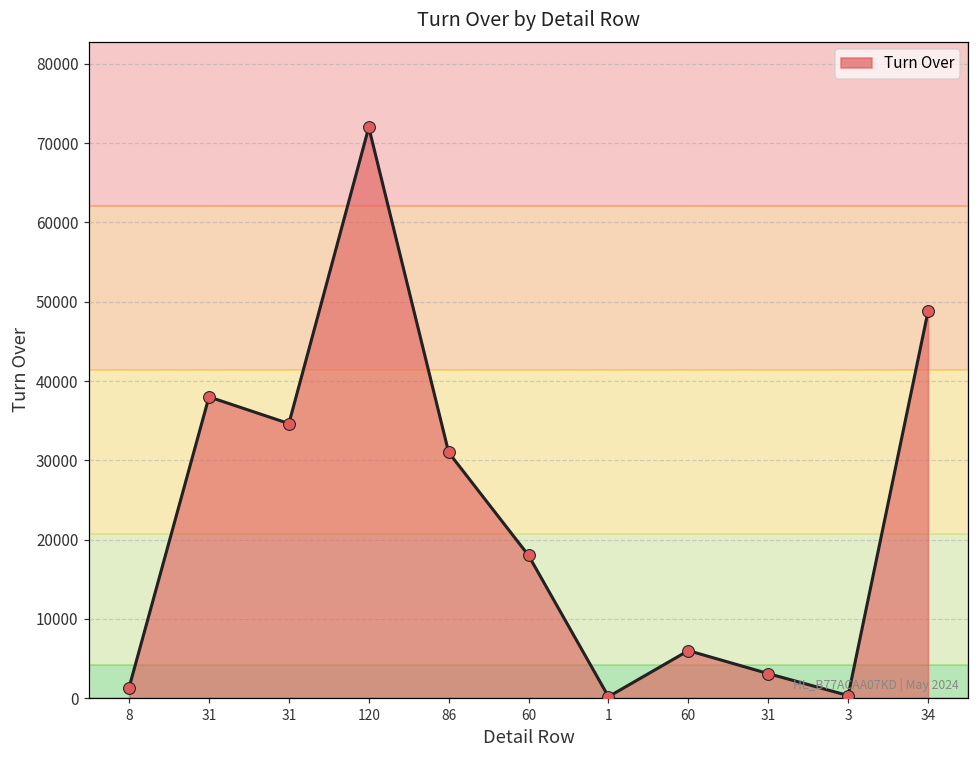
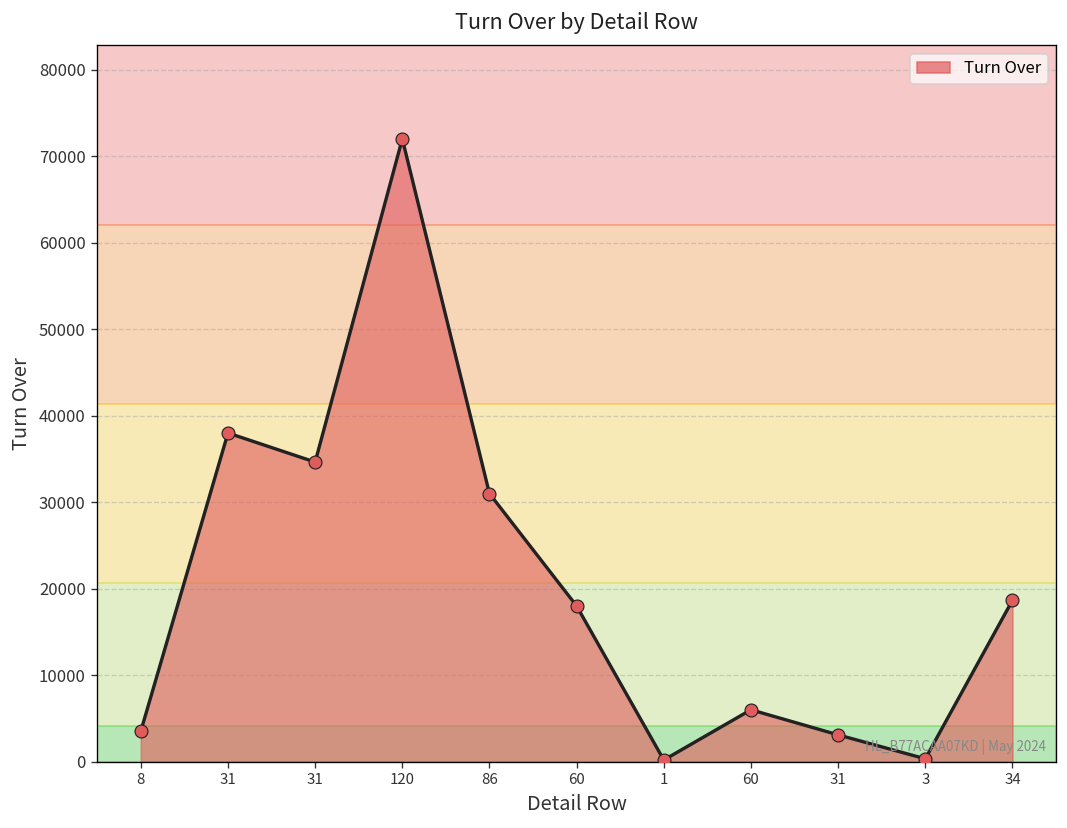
8: 1000 -> 4000
34: 49000 -> 19000
